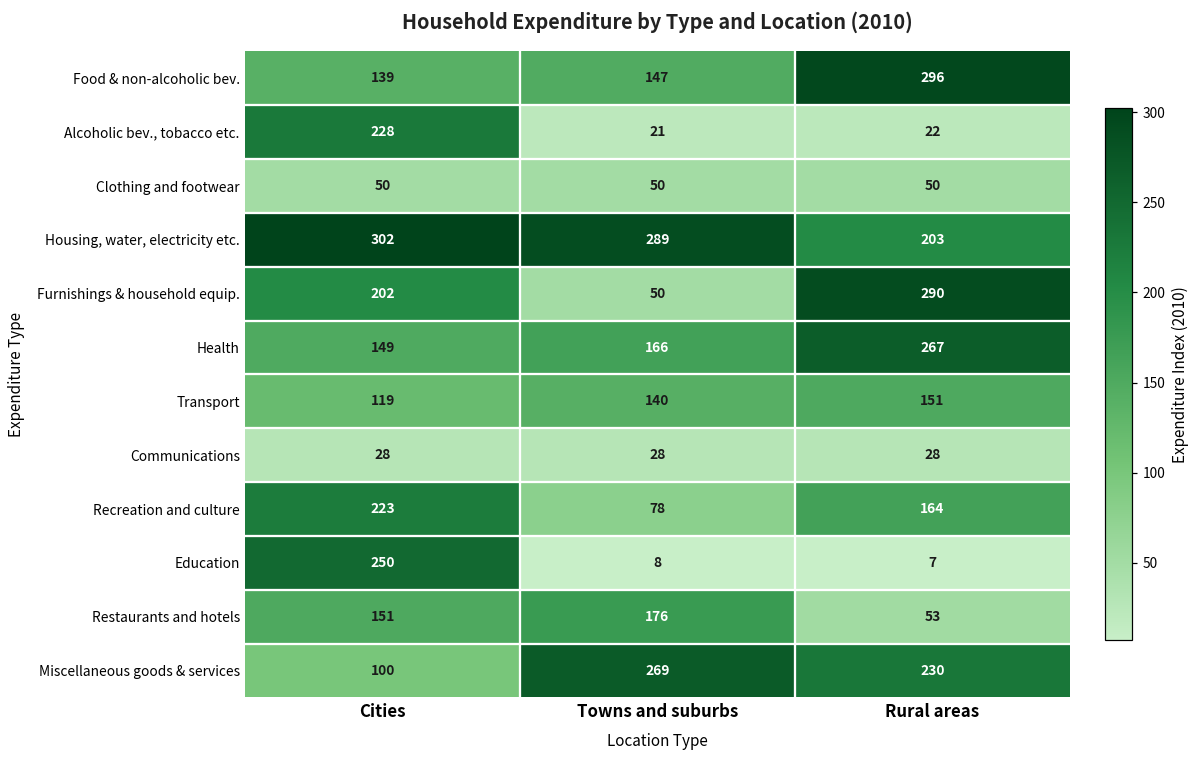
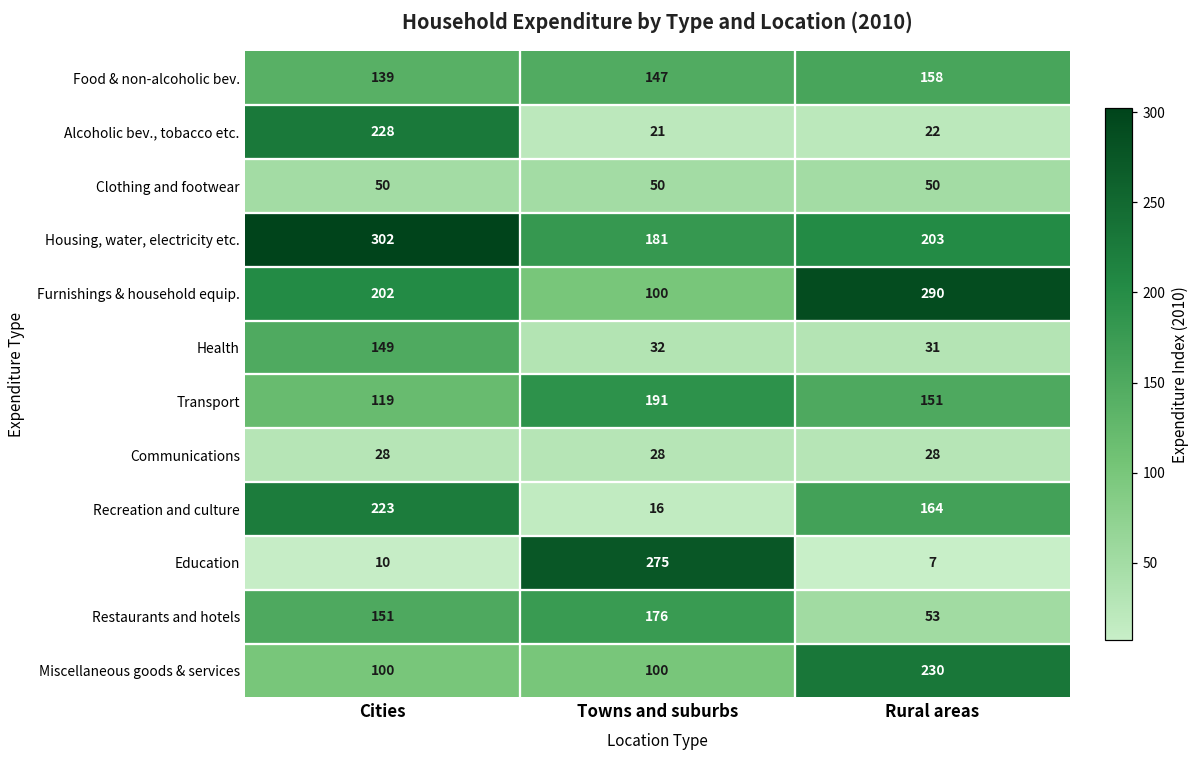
Food & non-alcoholic bev., Rural areas: 296 -> 158
Housing, water, electricity etc., Towns and suburbs: 289 -> 181
Furnishings & household equip., Towns and suburbs: 50 -> 100
Health, Towns and suburbs: 166 -> 32
Health, Rural areas: 267 -> 31
Transport, Towns and suburbs: 140 -> 191
Recreation and culture, Towns and suburbs: 78 -> 16
Education, Cities: 250 -> 10
Education, Towns and suburbs: 8 -> 275
Miscellaneous goods & services, Towns and suburbs: 269 -> 100
